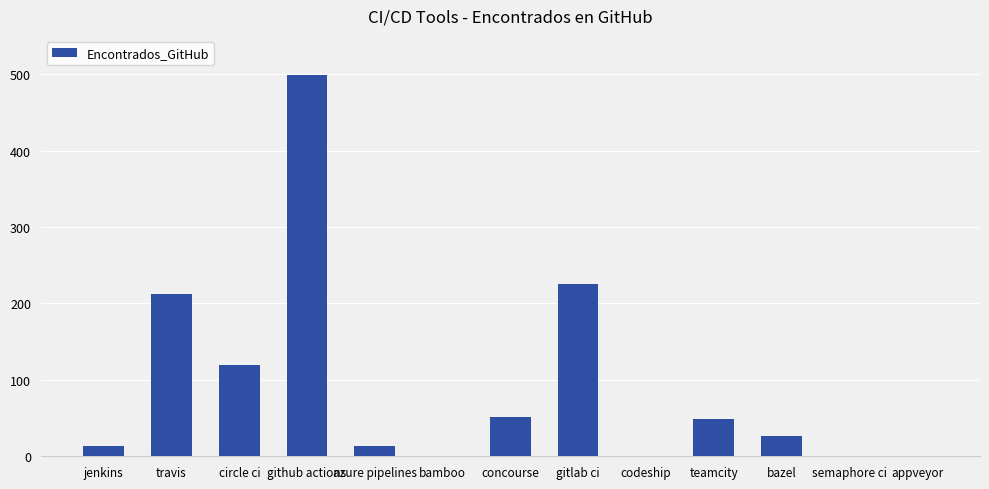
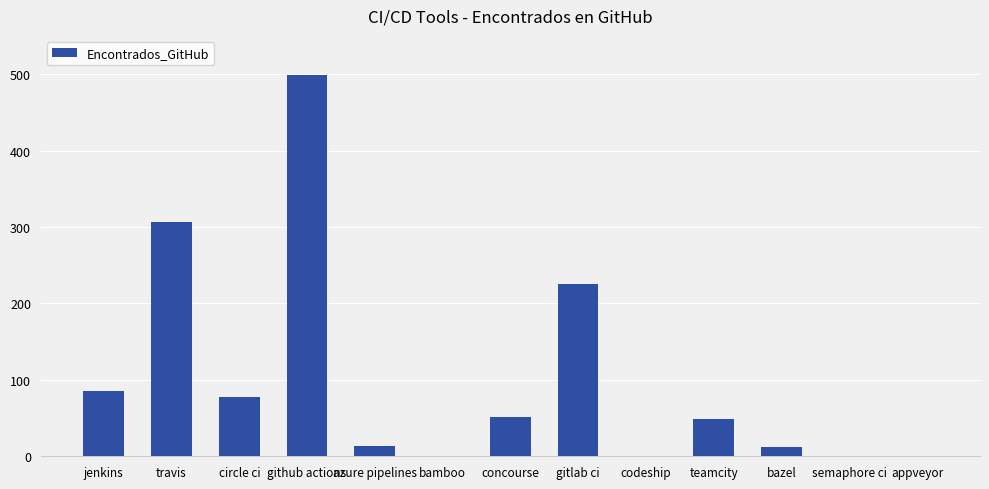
jenkins: 10 -> 90
travis: 210 -> 310
circle ci: 120 -> 80
bazel: 30 -> 10
